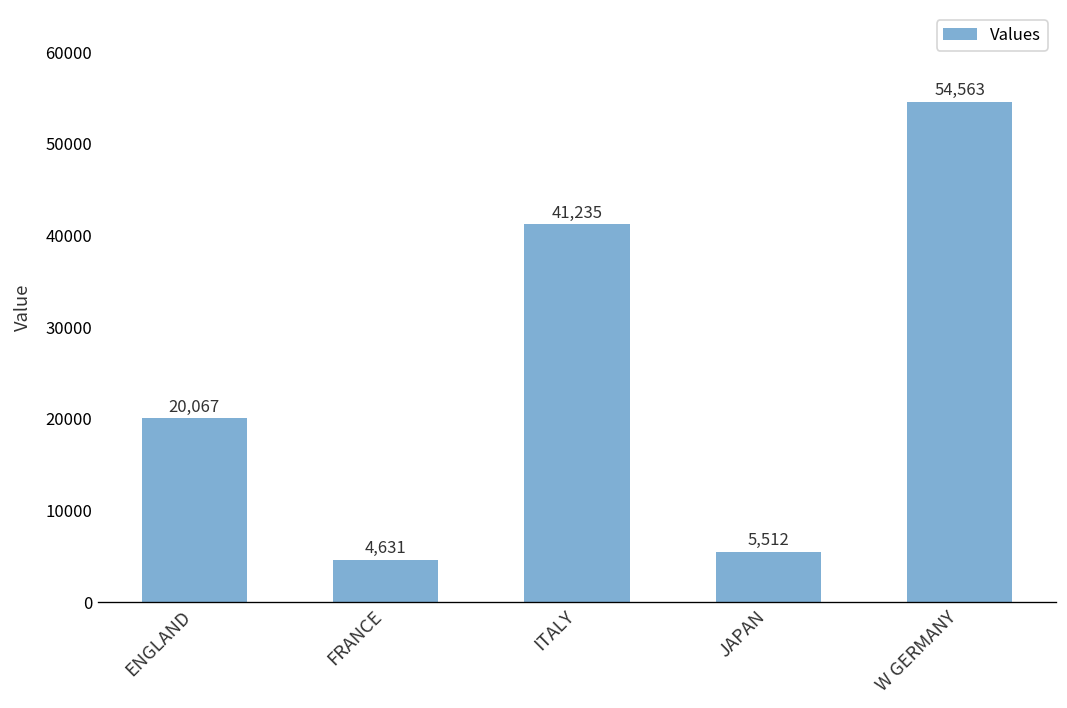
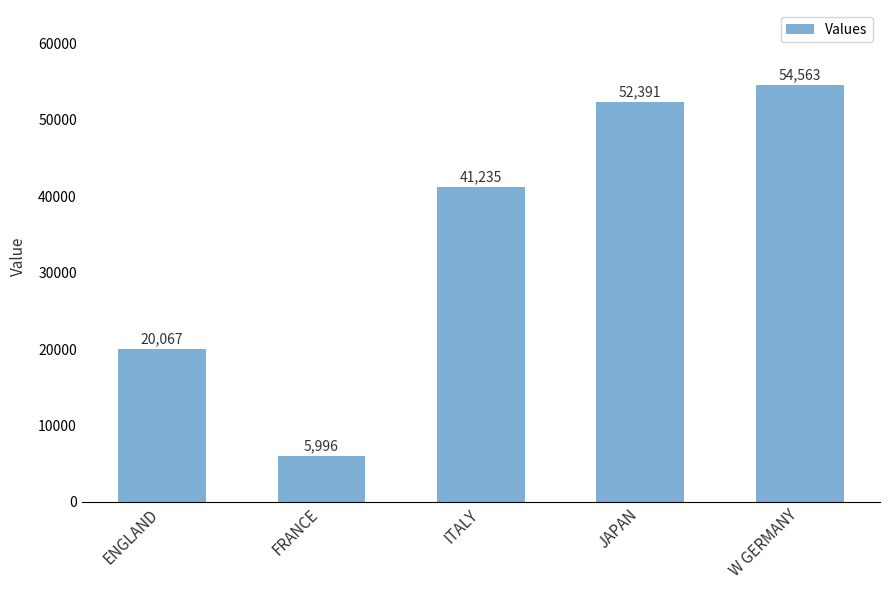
FRANCE: 4,631 -> 5,996
JAPAN: 5,512 -> 52,391
